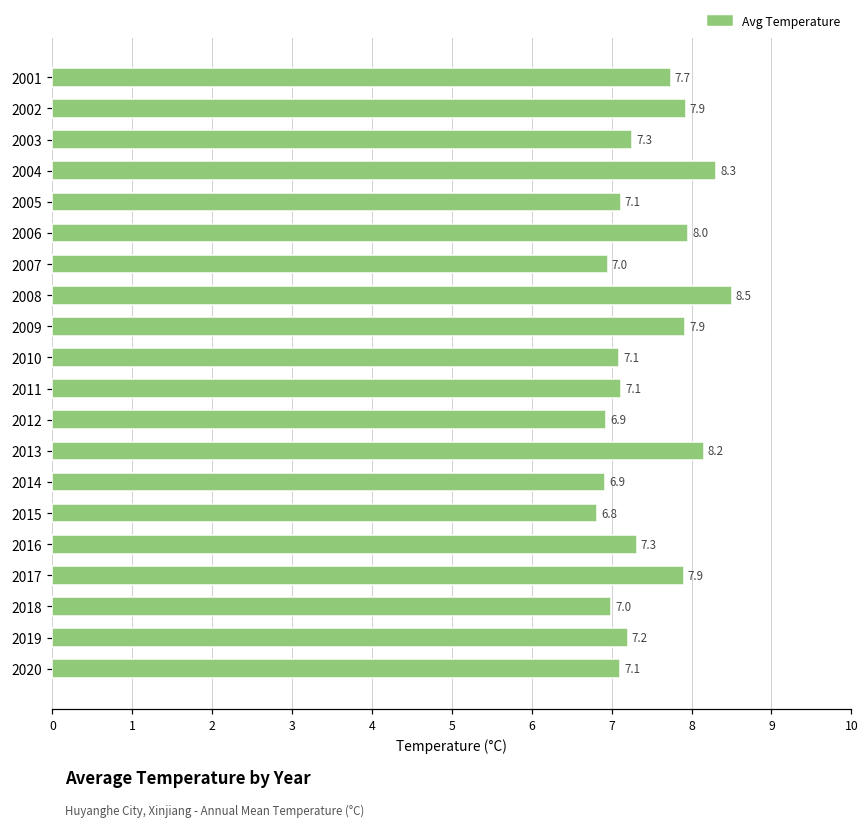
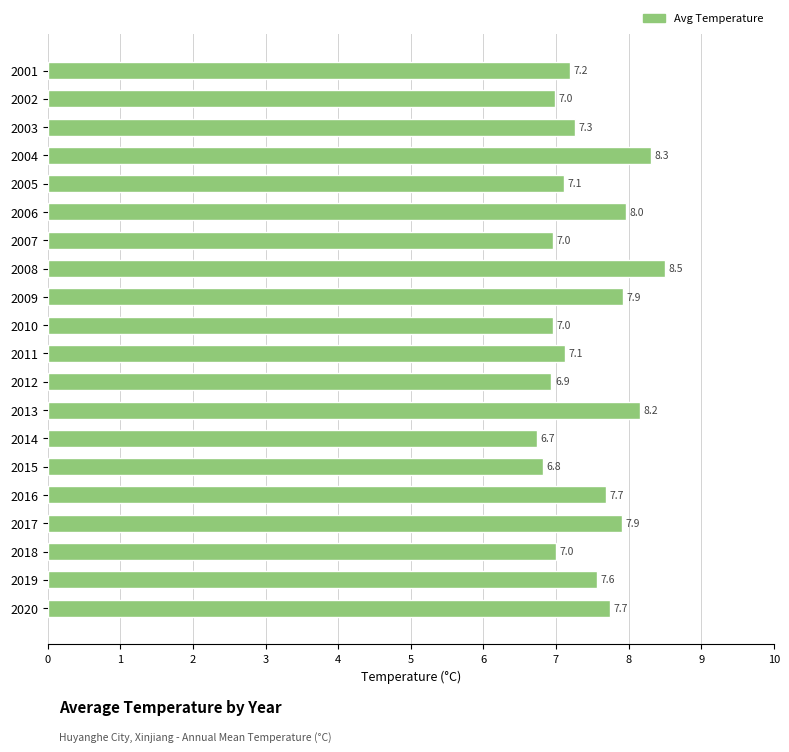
2001: 7.7 -> 7.2
2002: 7.9 -> 7.0
2010: 7.1 -> 7.0
2014: 6.9 -> 6.7
2016: 7.3 -> 7.7
2019: 7.2 -> 7.6
2020: 7.1 -> 7.7
